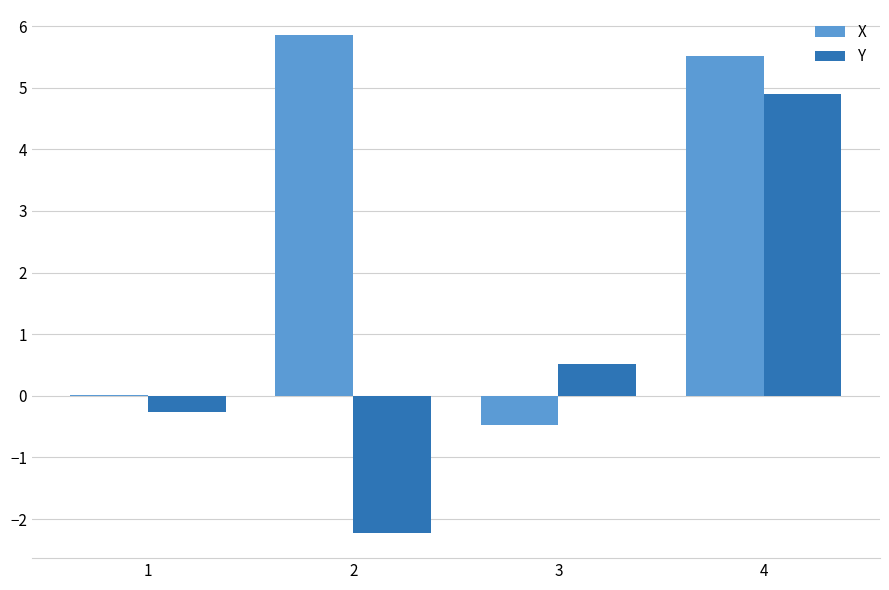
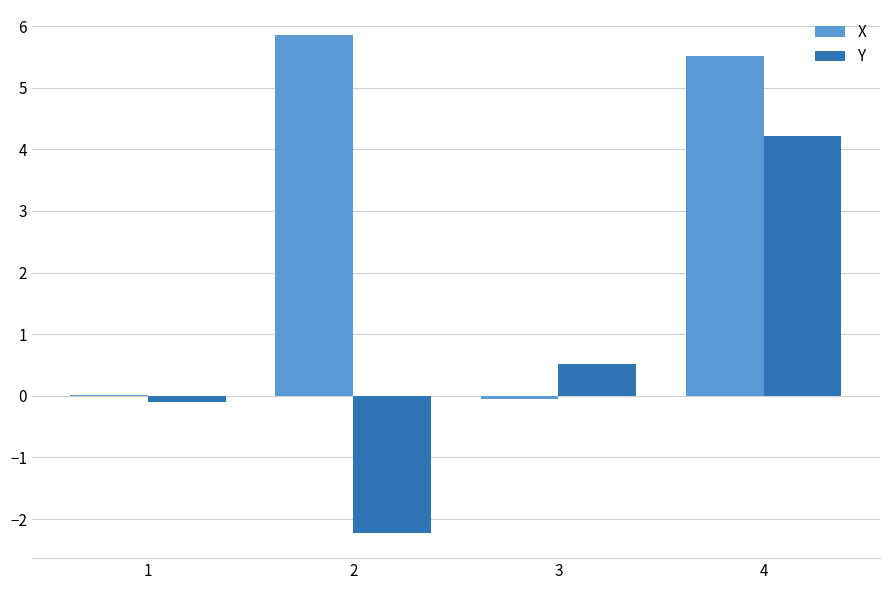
Y, 1: -0.3 -> -0.1
X, 3: -0.5 -> -0.1
Y, 4: 4.9 -> 4.2
